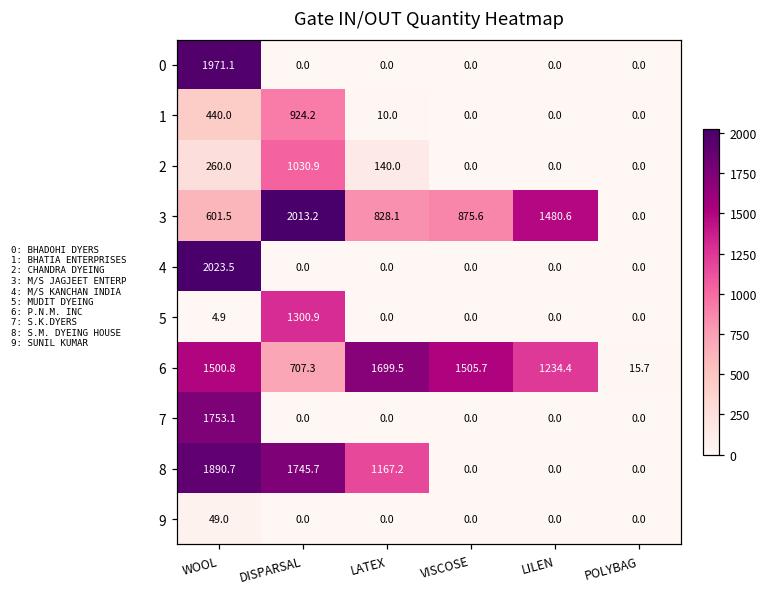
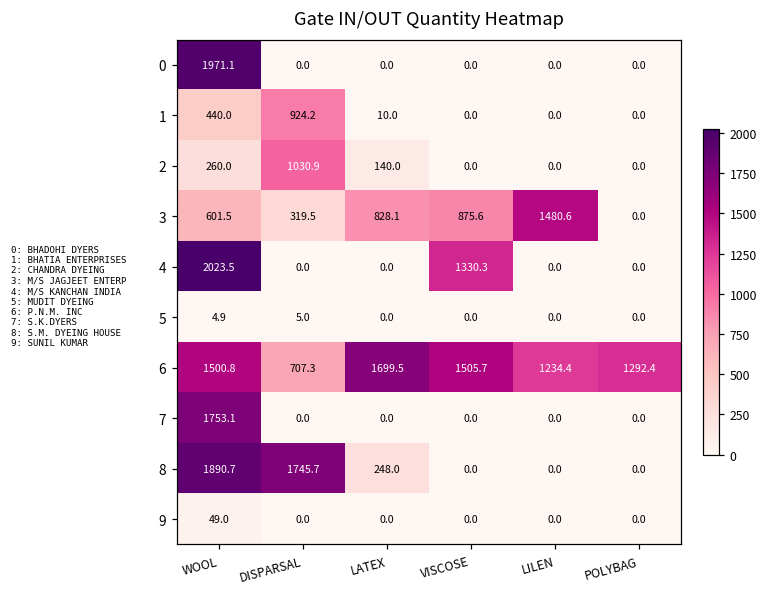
3, DISPARSAL: 2013.2 -> 319.5
4, VISCOSE: 0.0 -> 1330.3
5, DISPARSAL: 1300.9 -> 5.0
6, POLYBAG: 15.7 -> 1292.4
8, LATEX: 1167.2 -> 248.0
